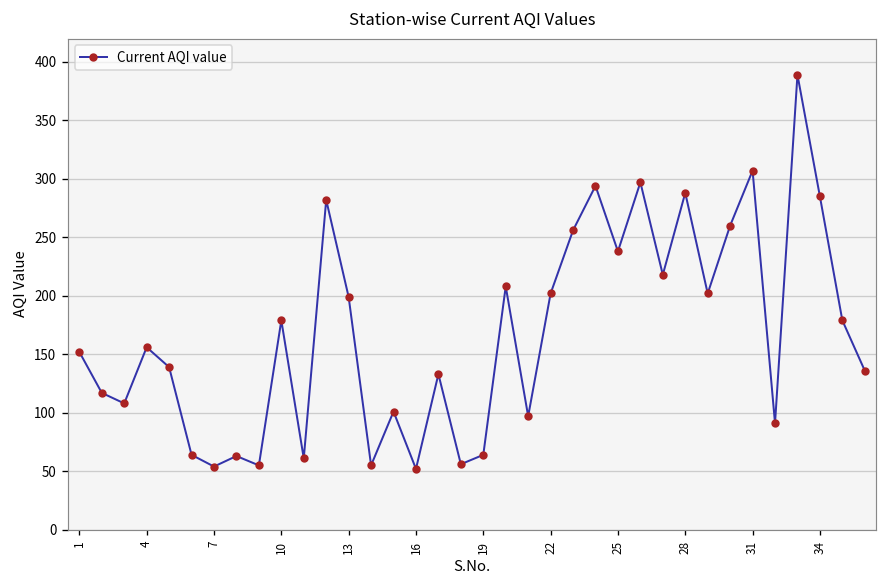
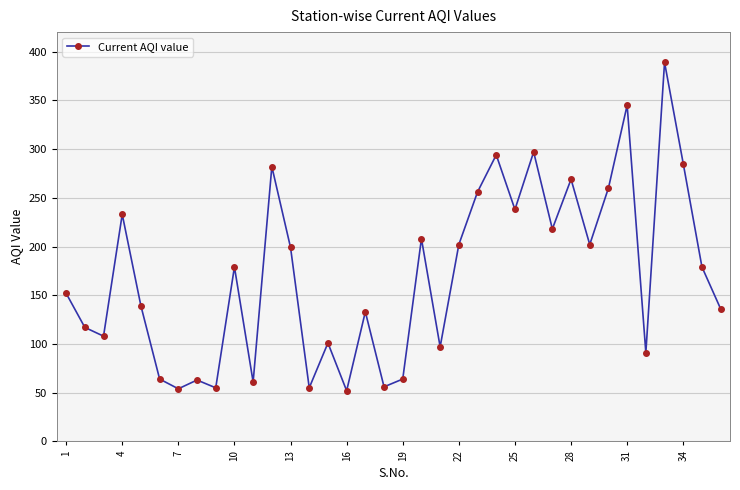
4: 160 -> 230
28: 290 -> 270
31: 310 -> 350
